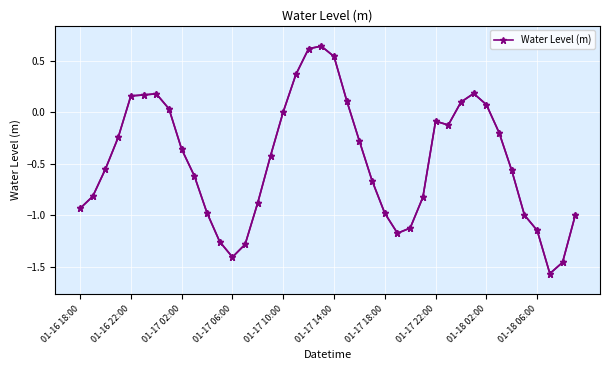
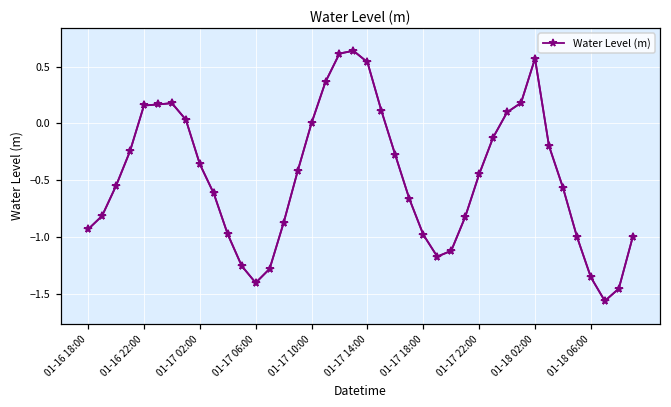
01-17 22:00: -0.09 -> -0.45
01-18 02:00: 0.07 -> 0.57
01-18 06:00: -1.15 -> -1.36
